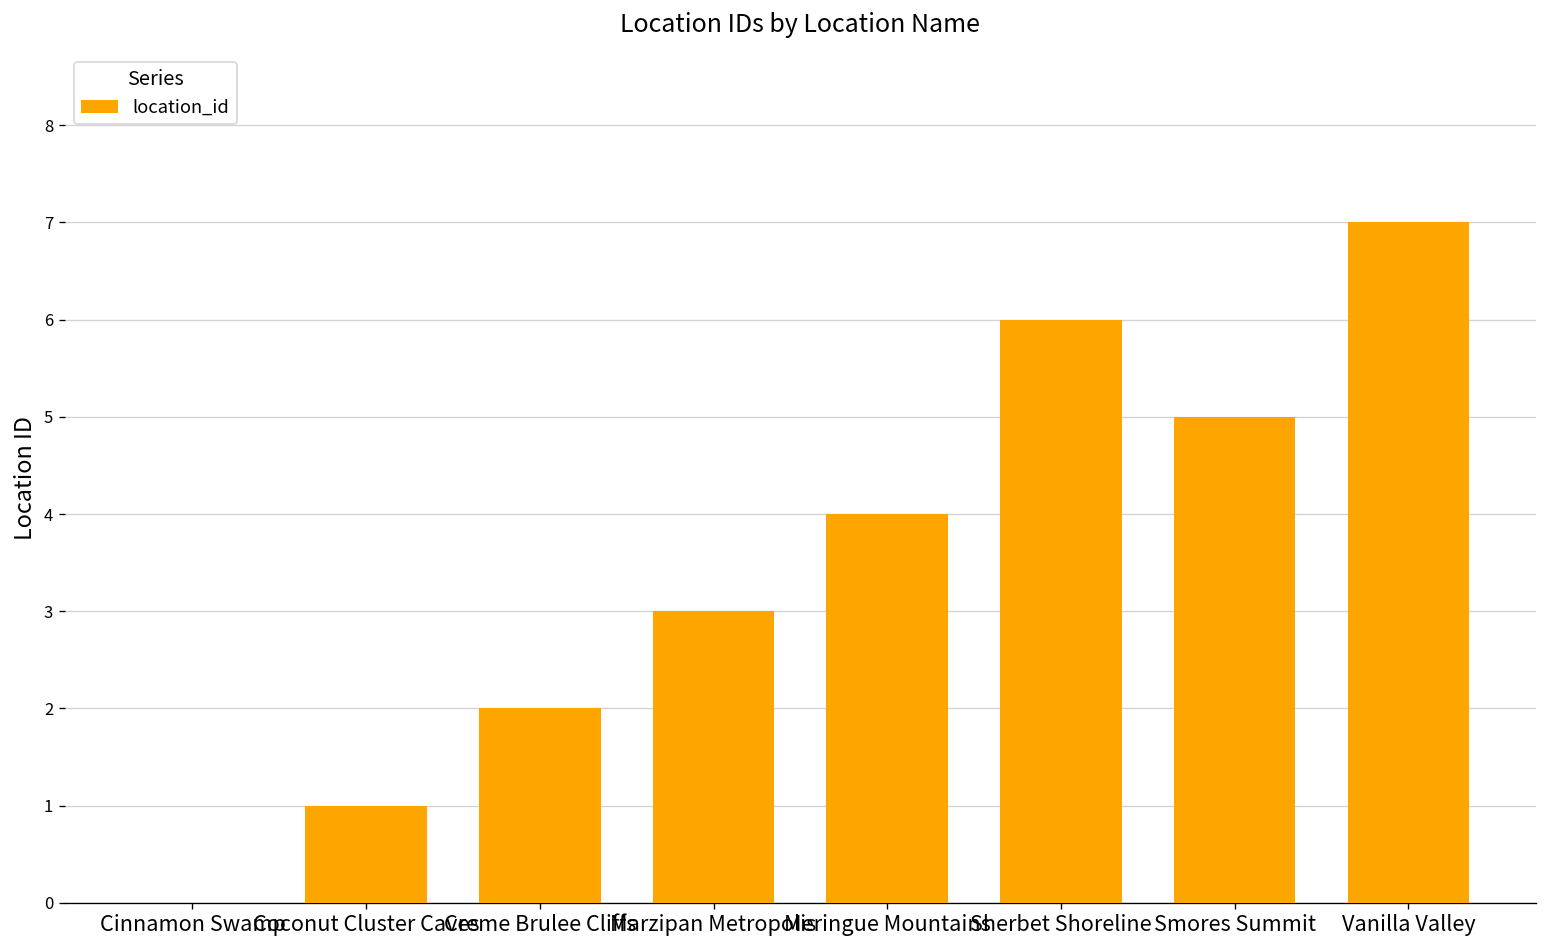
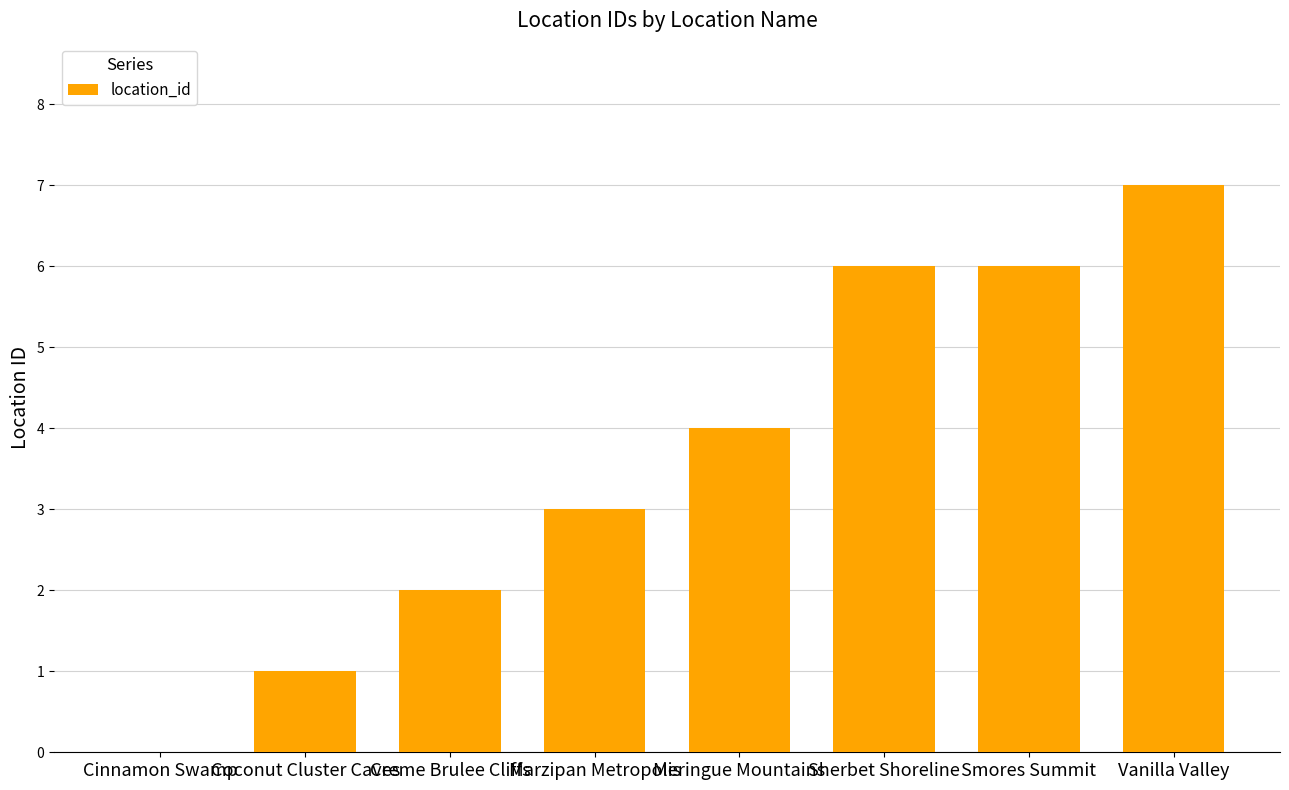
Smores Summit: 5 -> 6
